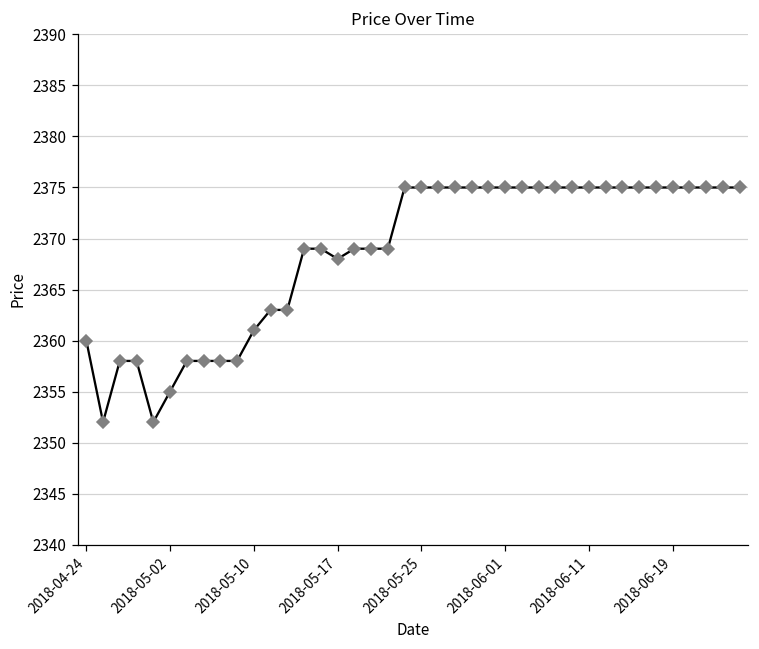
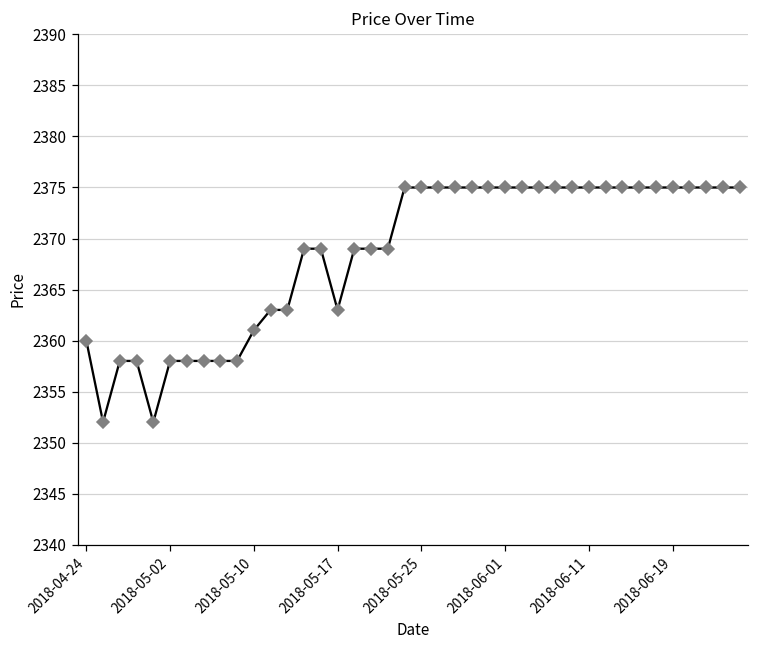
2018-05-02: 2355 -> 2358
2018-05-17: 2368 -> 2363
